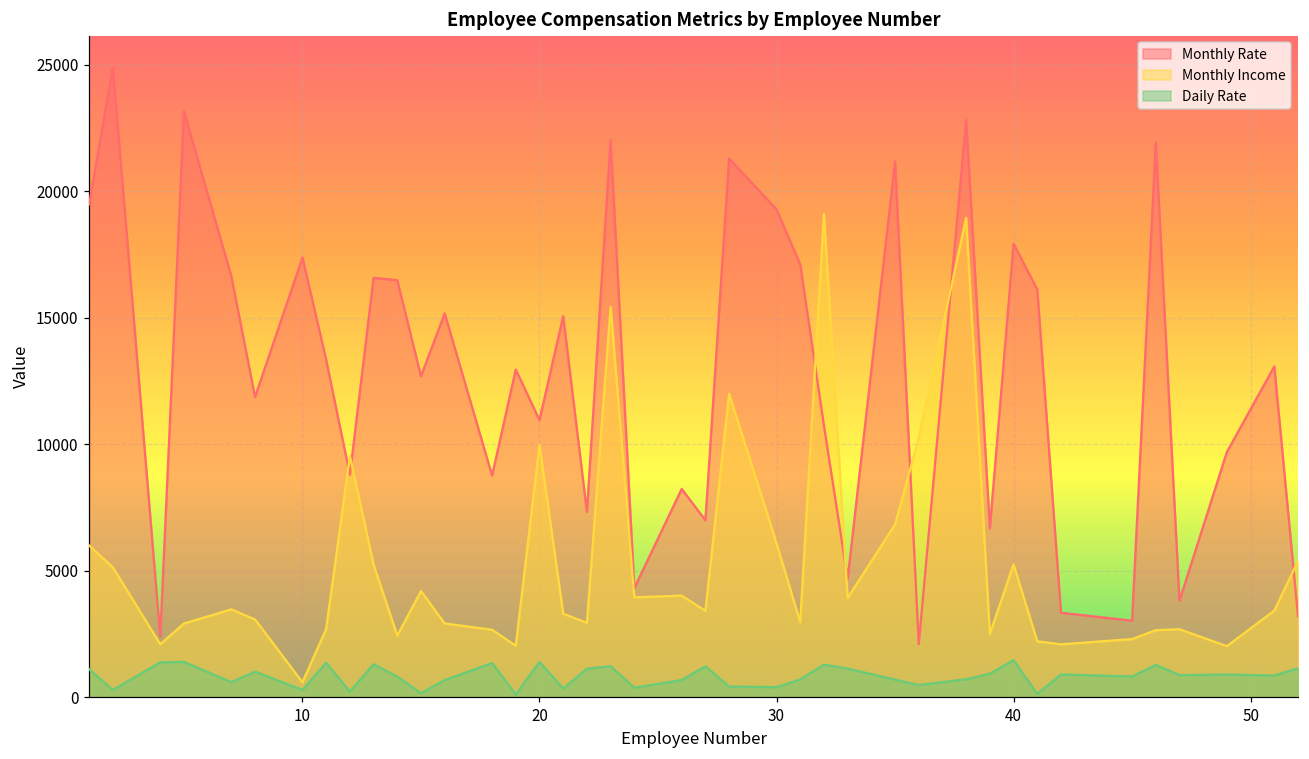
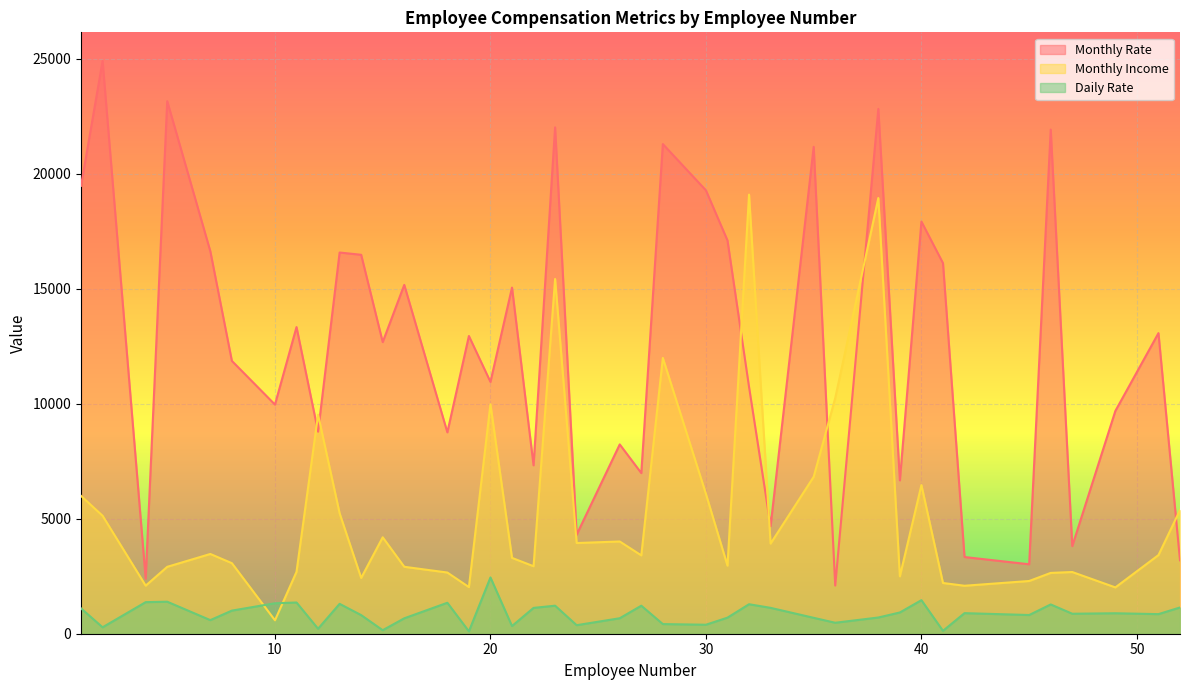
Monthly Rate, 10: 17400 -> 10000
Daily Rate, 10: 300 -> 1300
Daily Rate, 20: 1400 -> 2400
Monthly Income, 40: 5200 -> 6500
